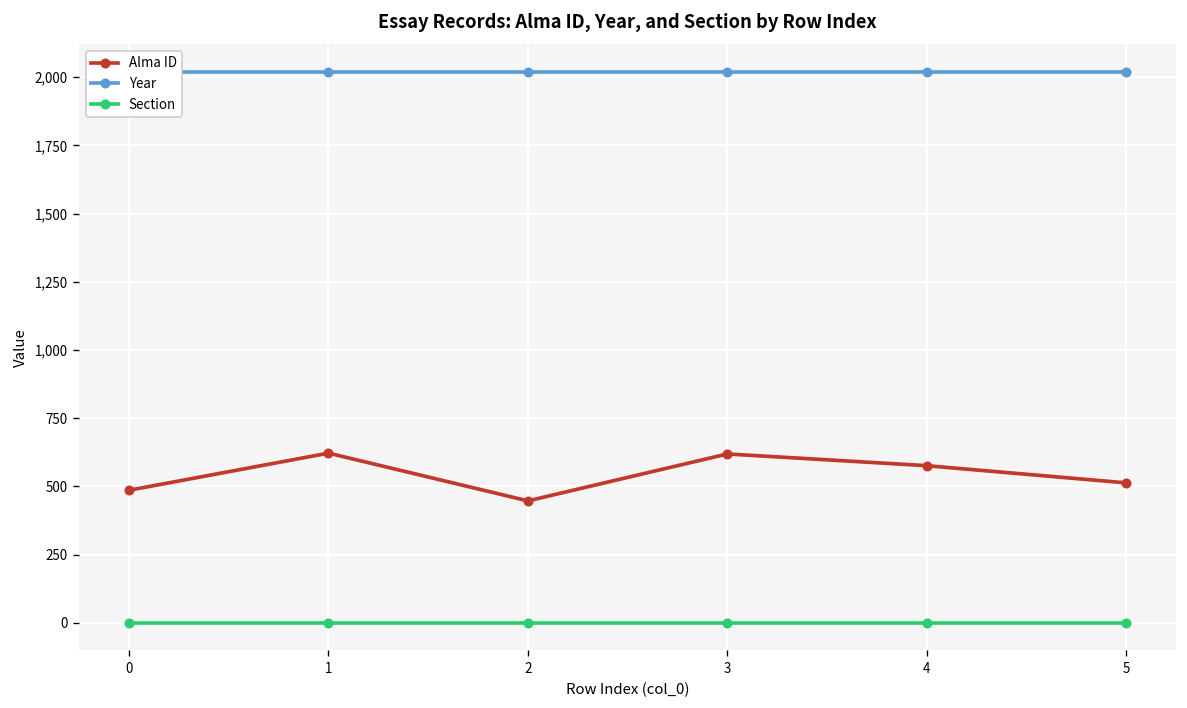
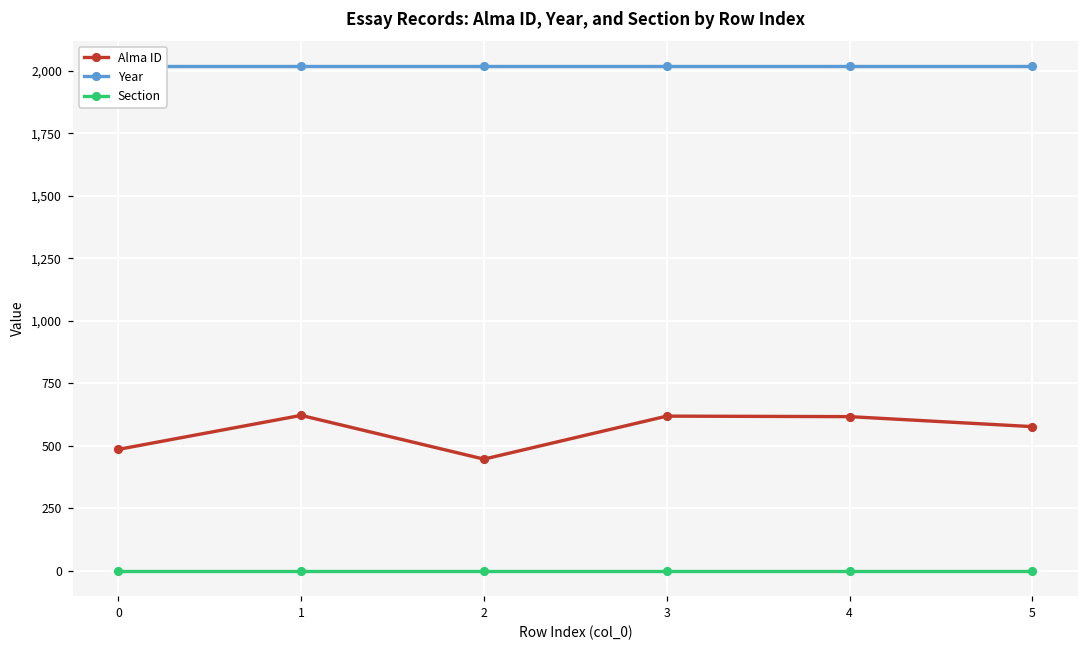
Alma ID, 4: 580 -> 620
Alma ID, 5: 510 -> 580
